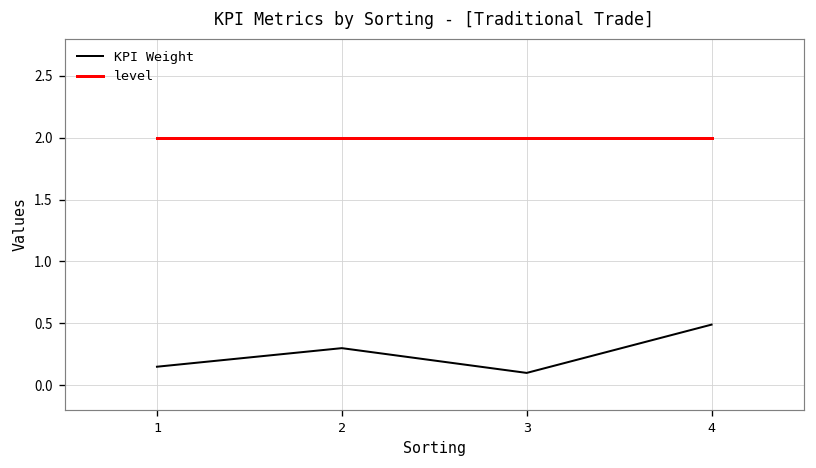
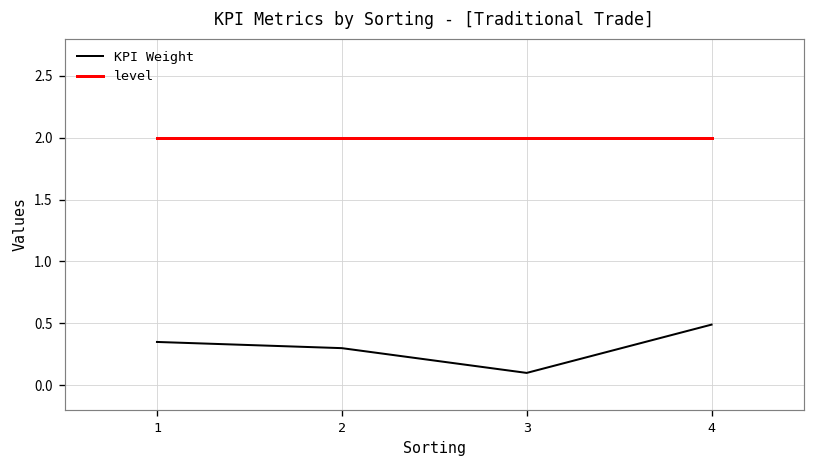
KPI Weight, 1: 0.15 -> 0.35
